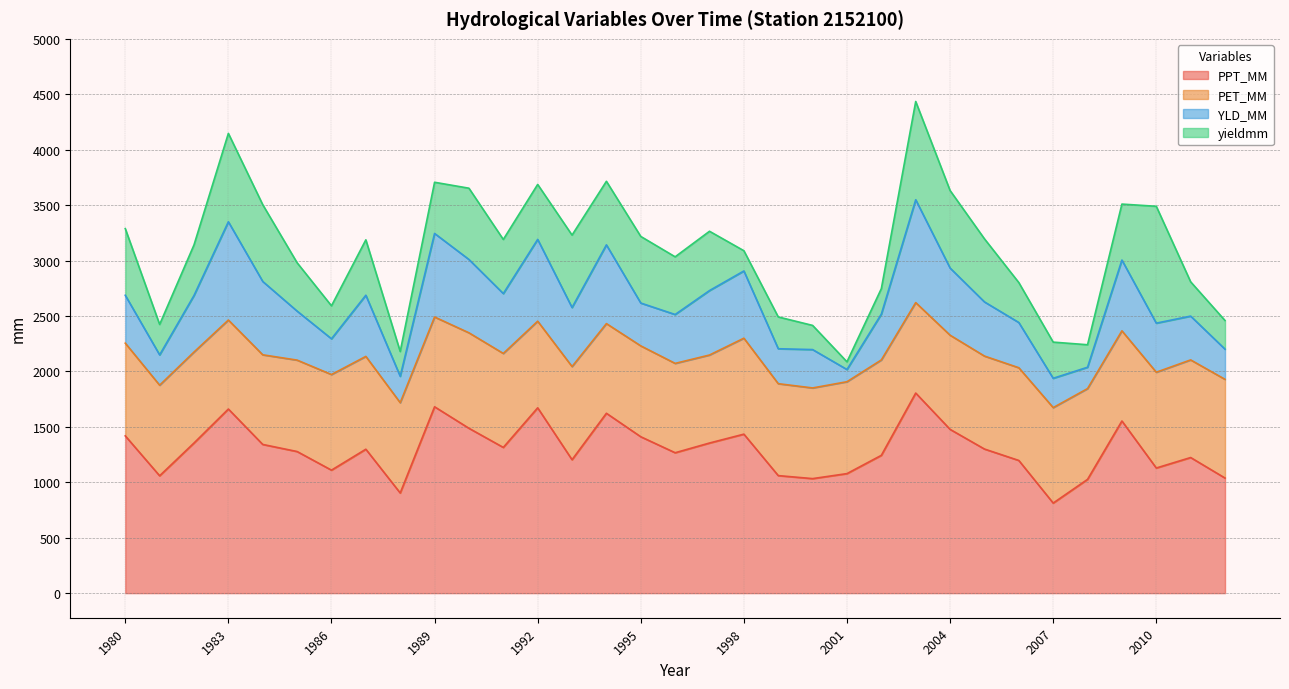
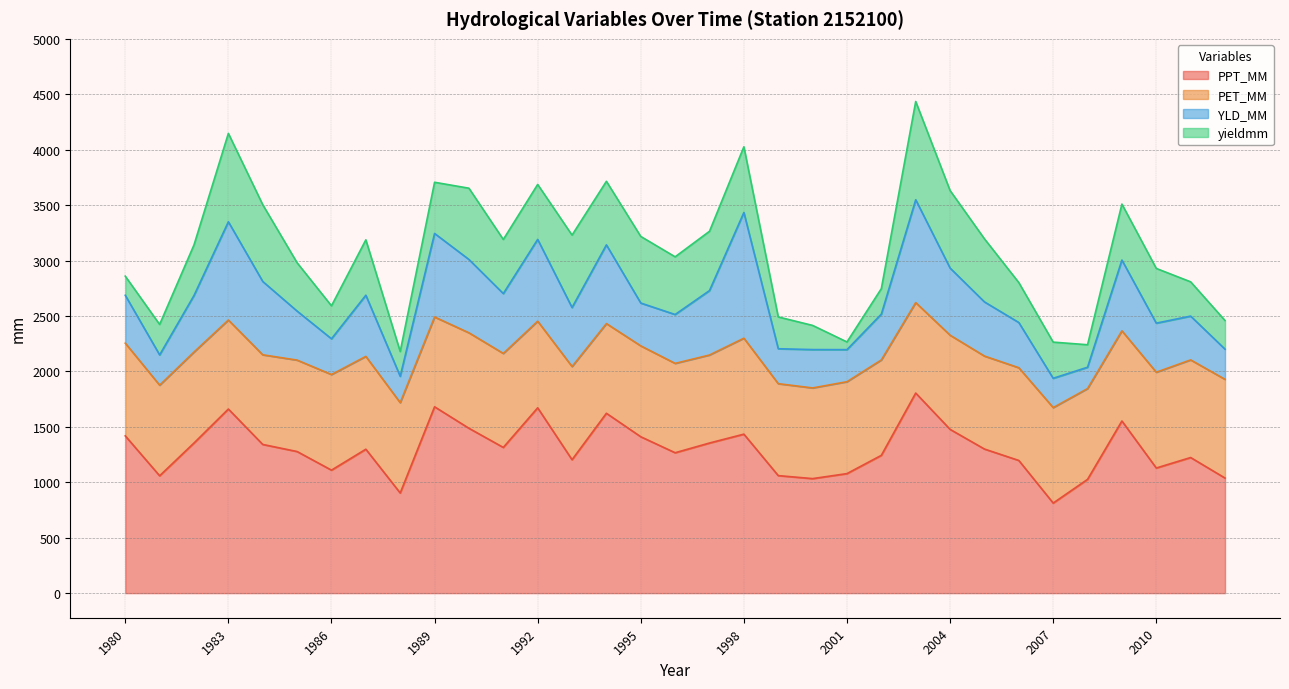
yieldmm, 1980: 600 -> 170
YLD_MM, 1998: 610 -> 1130
yieldmm, 1998: 180 -> 590
YLD_MM, 2001: 110 -> 290
yieldmm, 2010: 1050 -> 490
